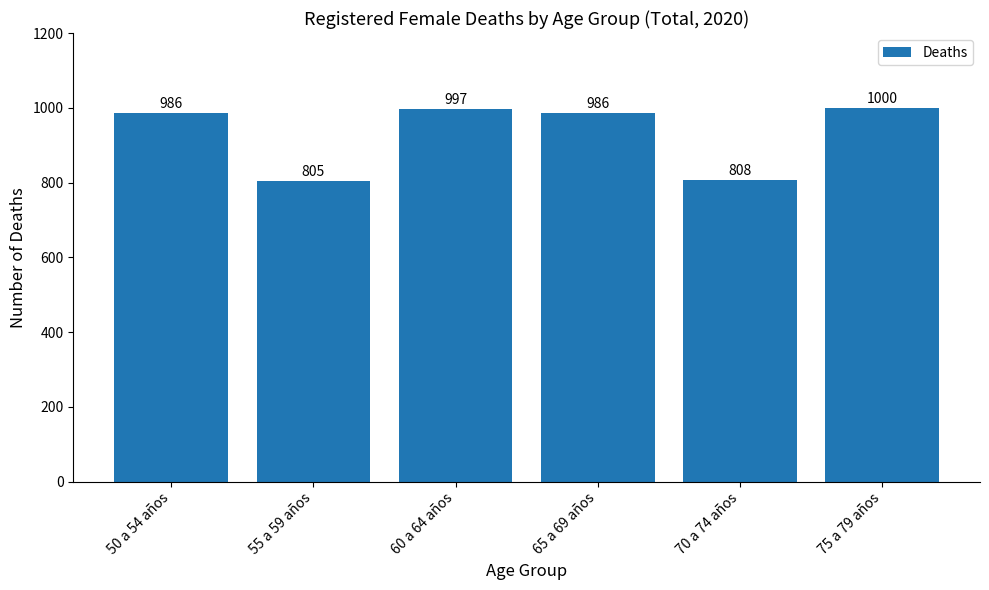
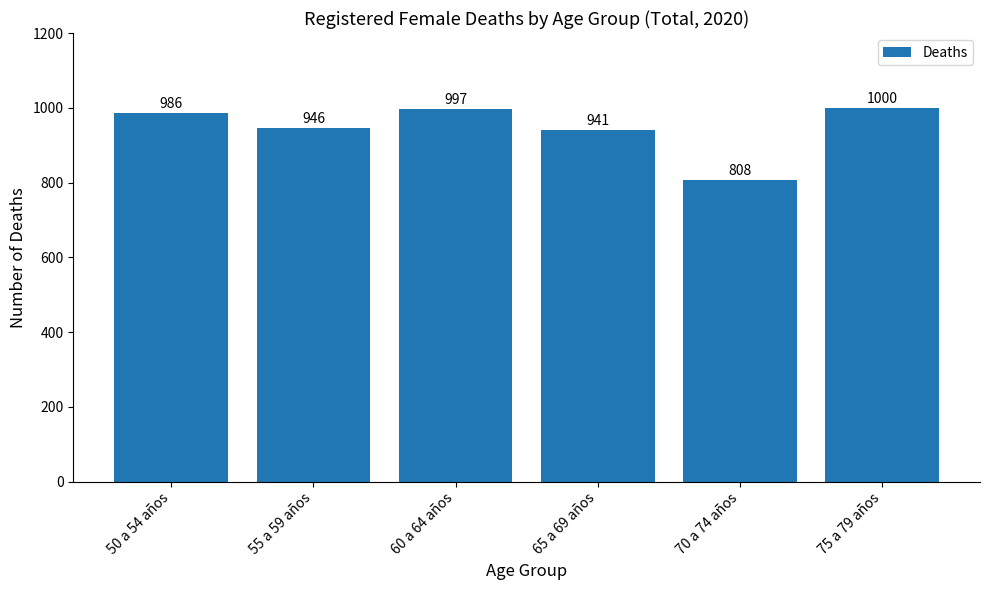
55 a 59 años: 805 -> 946
65 a 69 años: 986 -> 941
